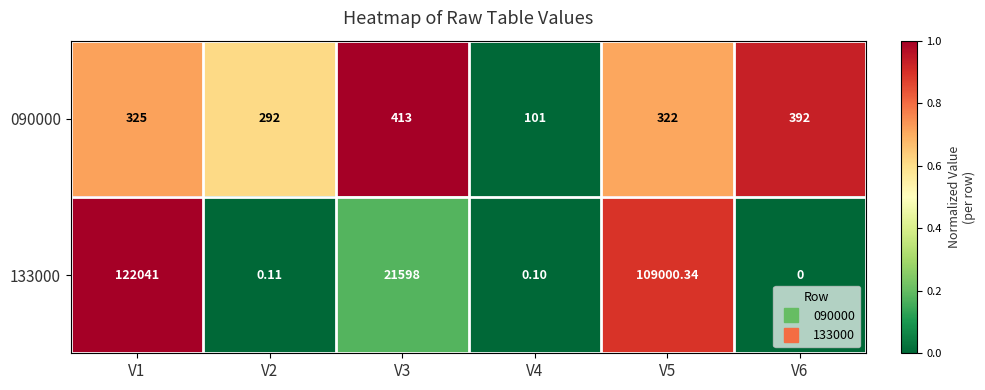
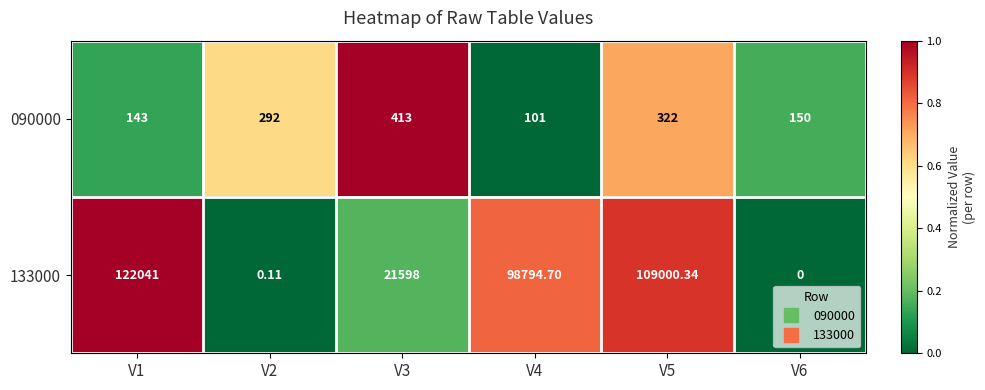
090000, V1: 325 -> 143
090000, V6: 392 -> 150
133000, V4: 0.10 -> 98794.70
